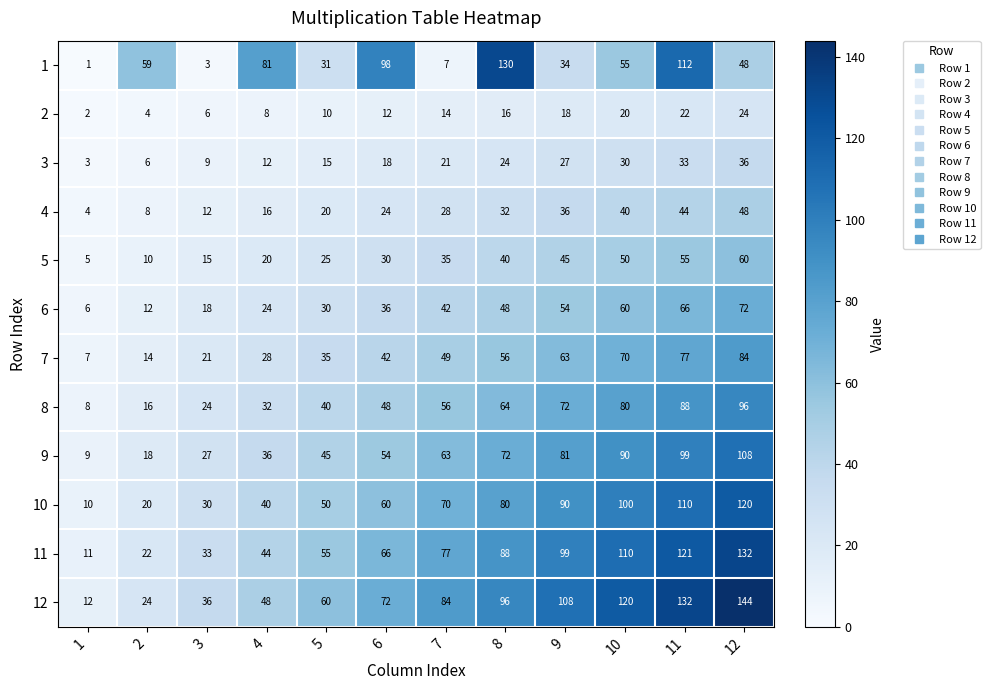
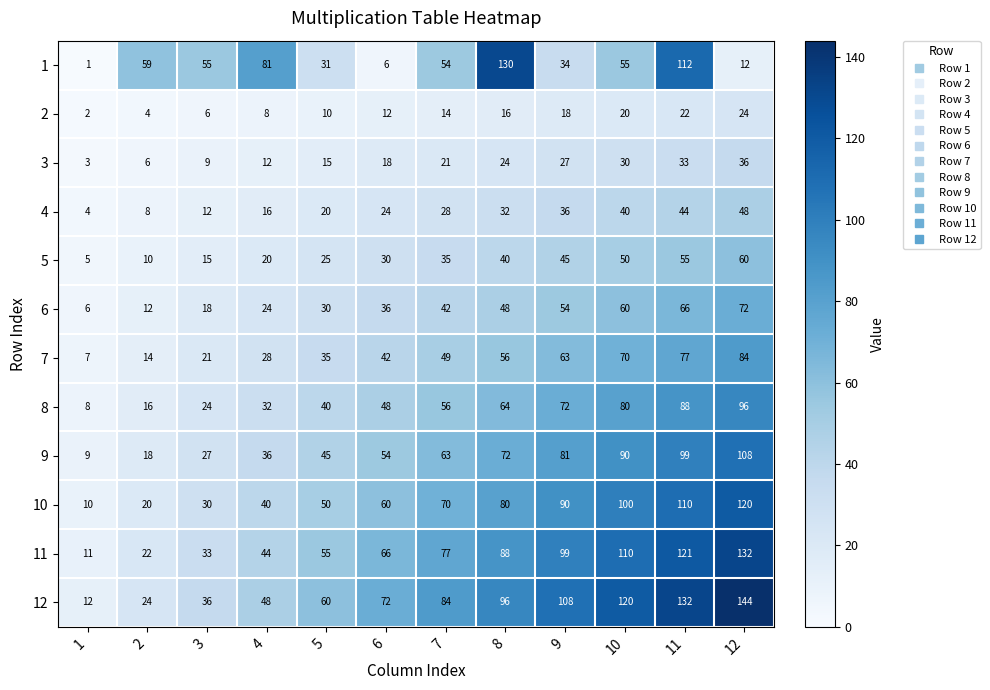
1, 3: 3 -> 55
1, 6: 98 -> 6
1, 7: 7 -> 54
1, 12: 48 -> 12
